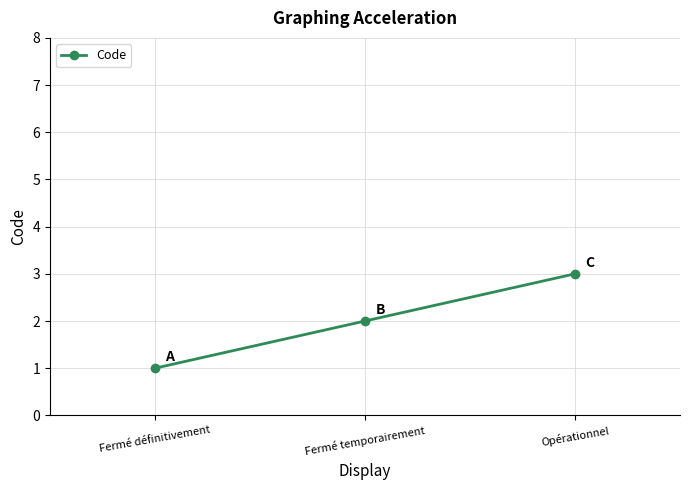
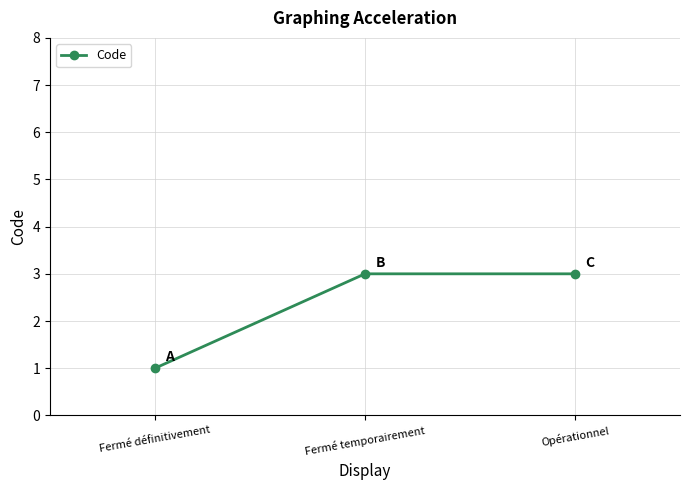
Fermé temporairement: 2 -> 3
